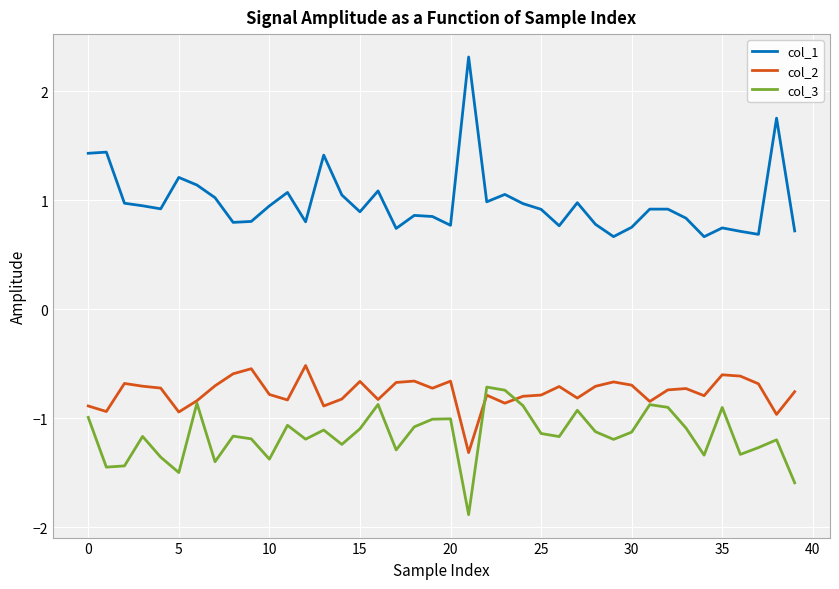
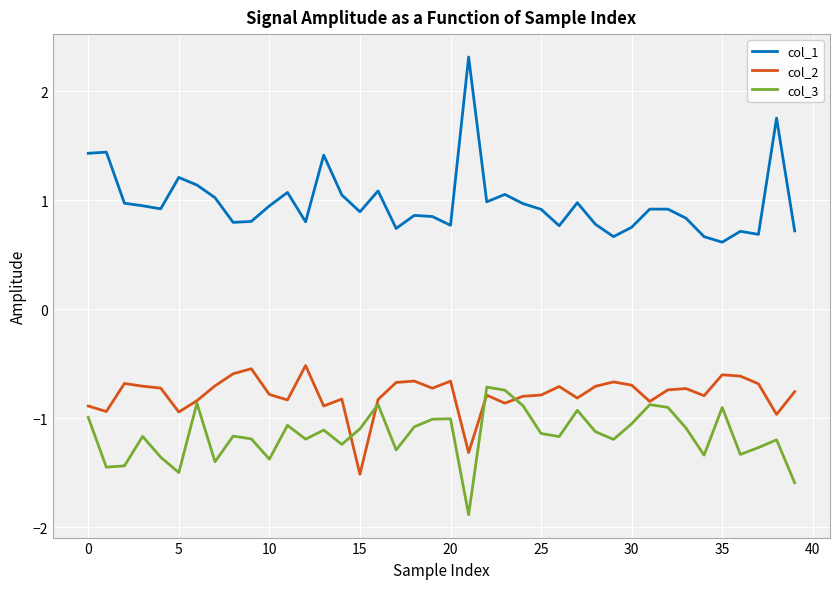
col_2, 15: -0.66 -> -1.51
col_3, 30: -1.13 -> -1.05
col_1, 35: 0.75 -> 0.61
